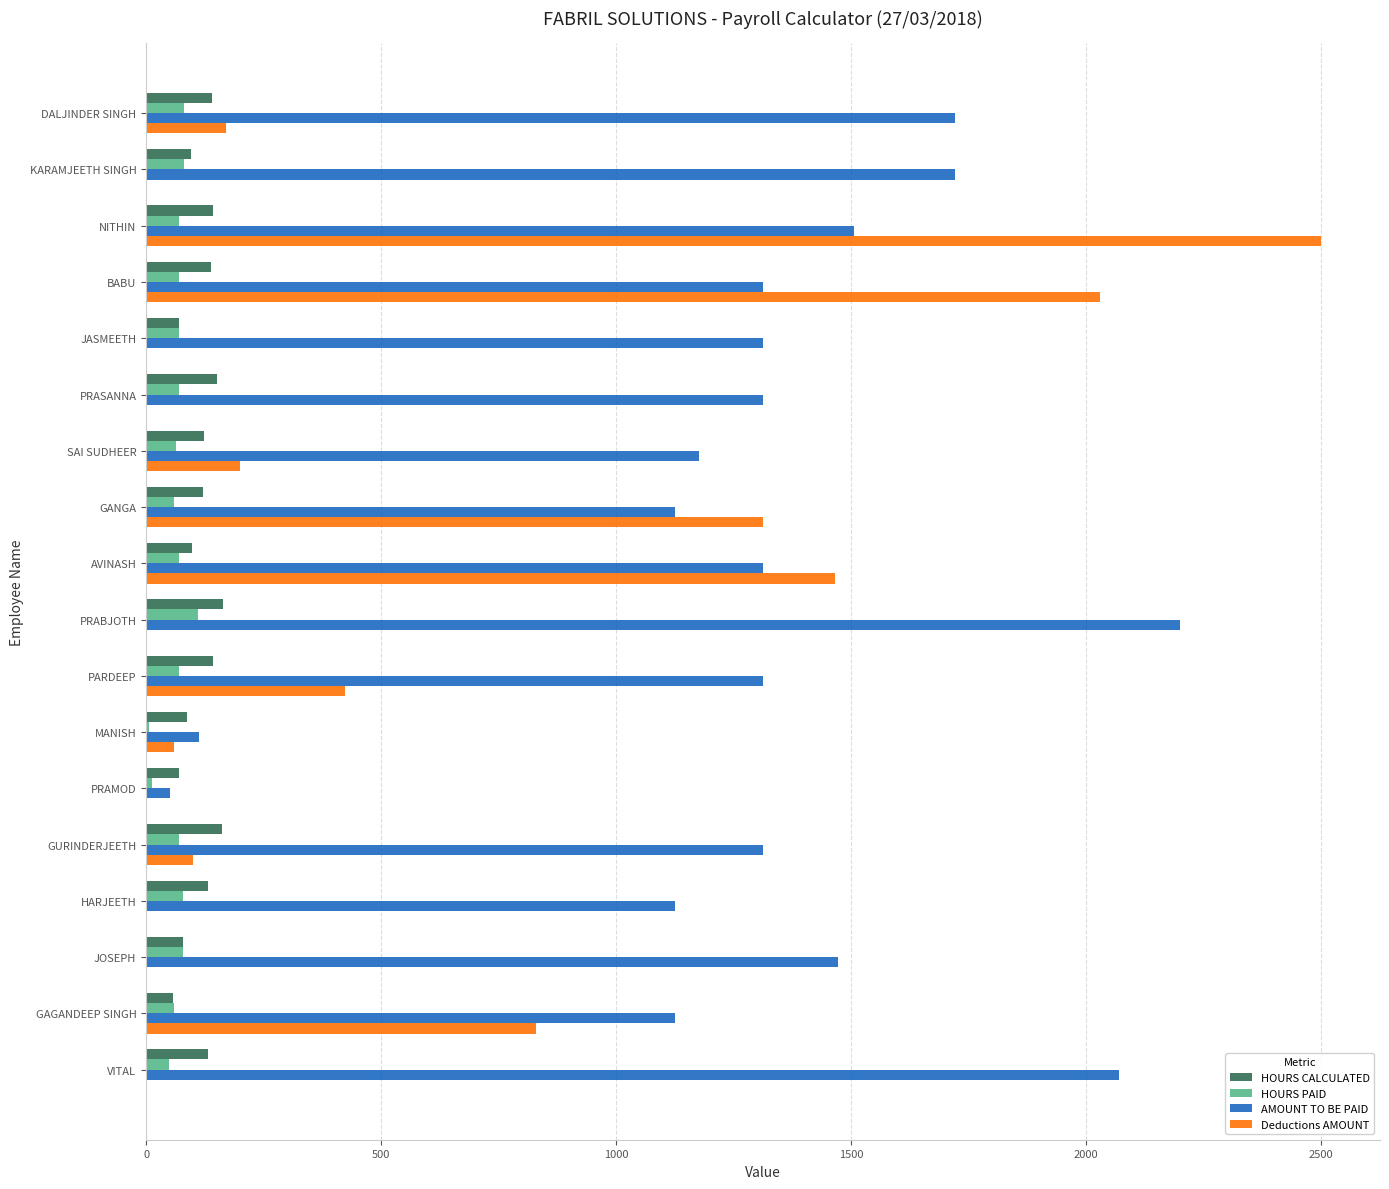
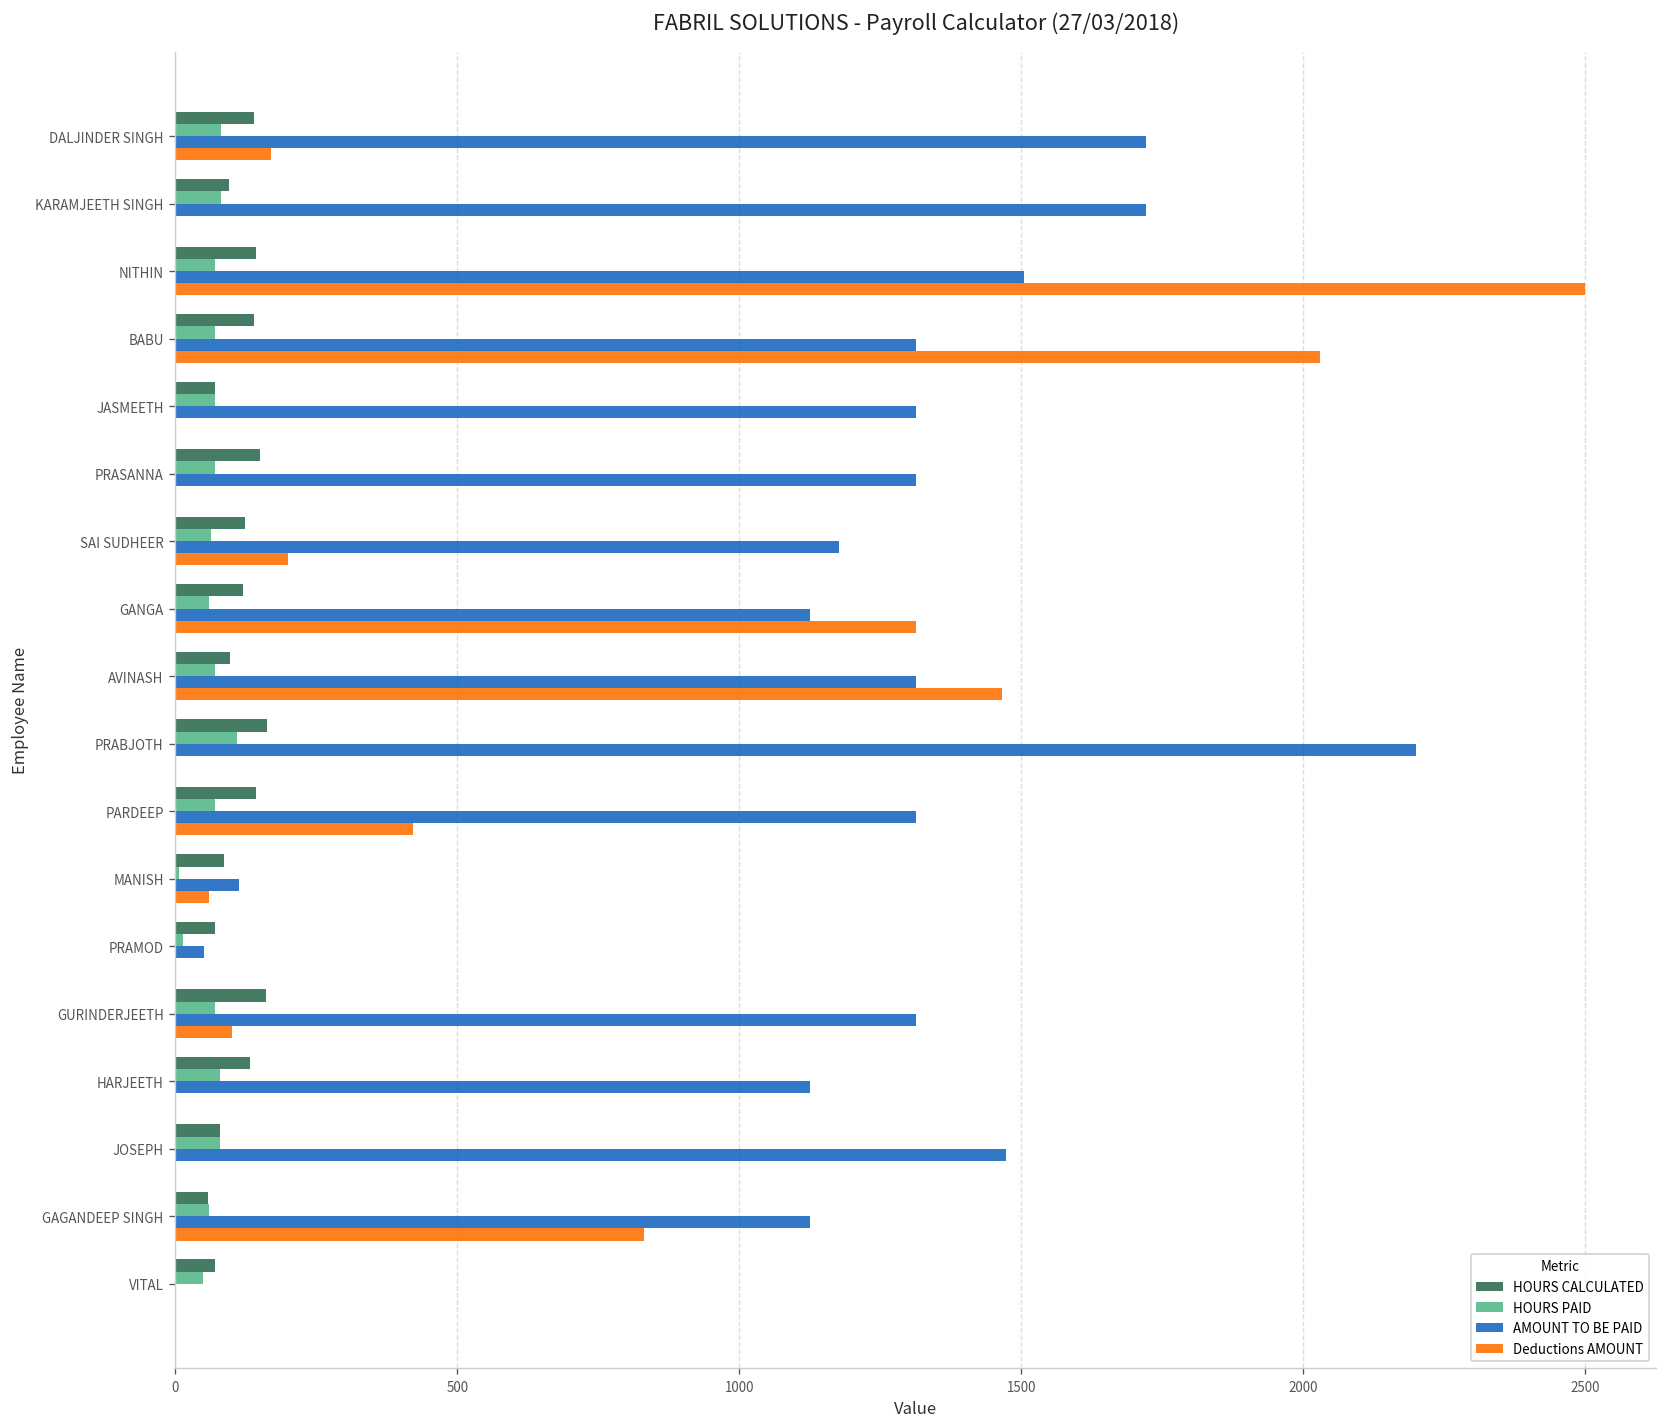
HOURS CALCULATED, VITAL: 130 -> 70
AMOUNT TO BE PAID, VITAL: 2070 -> 0
